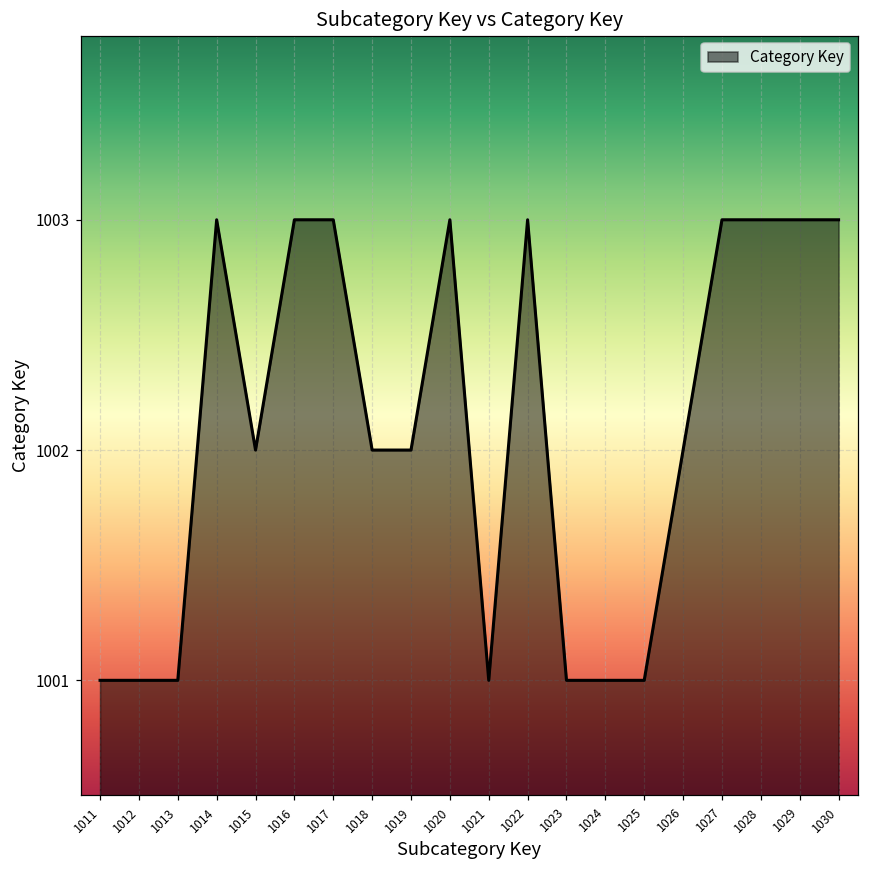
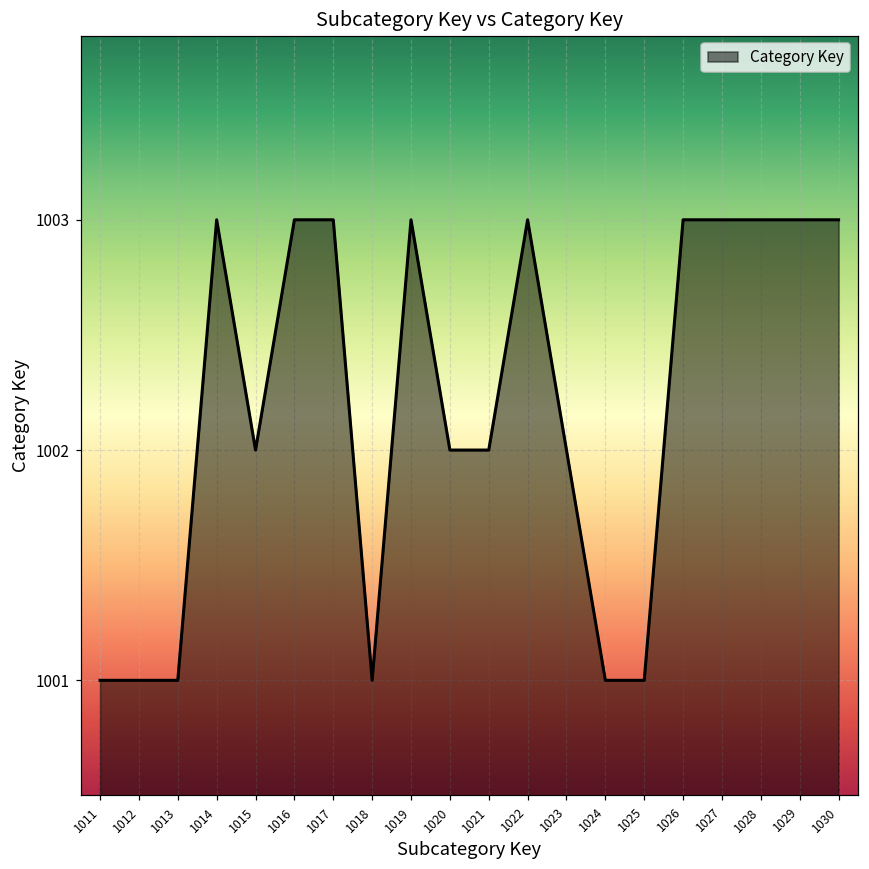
1018: 1002 -> 1001
1019: 1002 -> 1003
1020: 1003 -> 1002
1021: 1001 -> 1002
1023: 1001 -> 1002
1026: 1002 -> 1003
